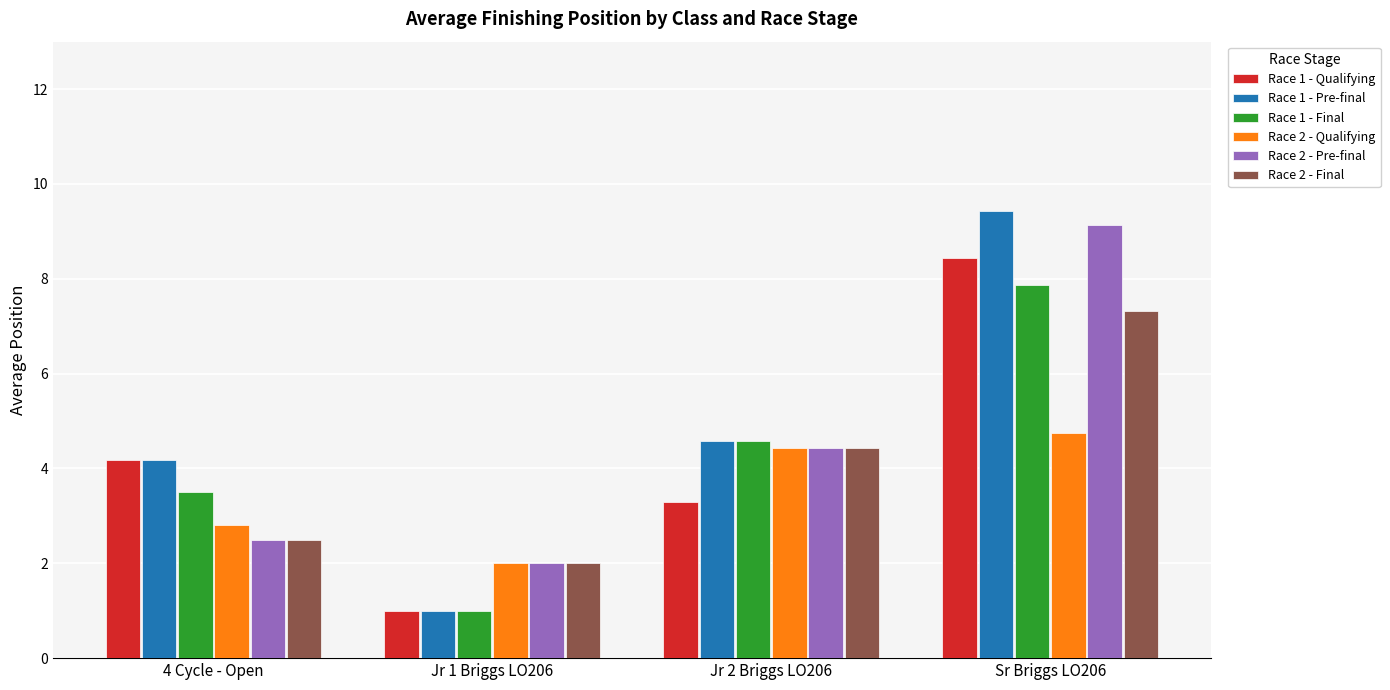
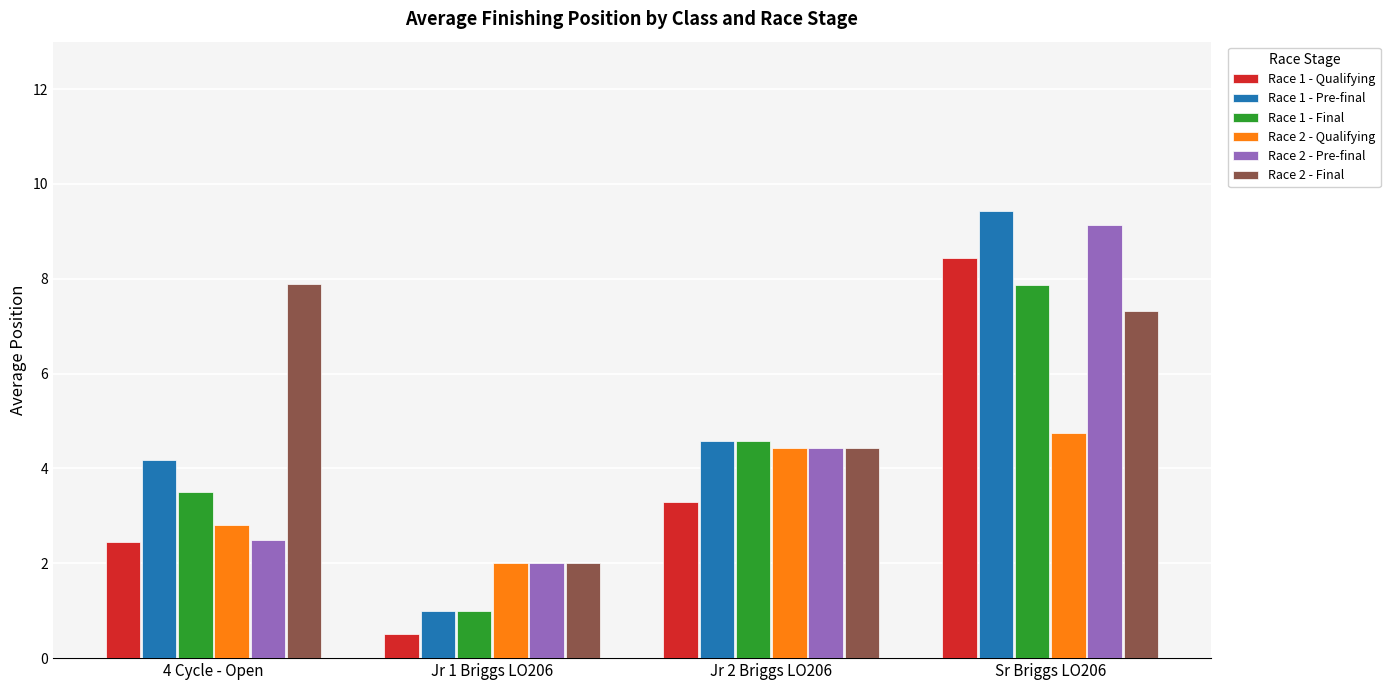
Race 1 - Qualifying, 4 Cycle - Open: 4.2 -> 2.4
Race 2 - Final, 4 Cycle - Open: 2.5 -> 7.9
Race 1 - Qualifying, Jr 1 Briggs LO206: 1.0 -> 0.5
